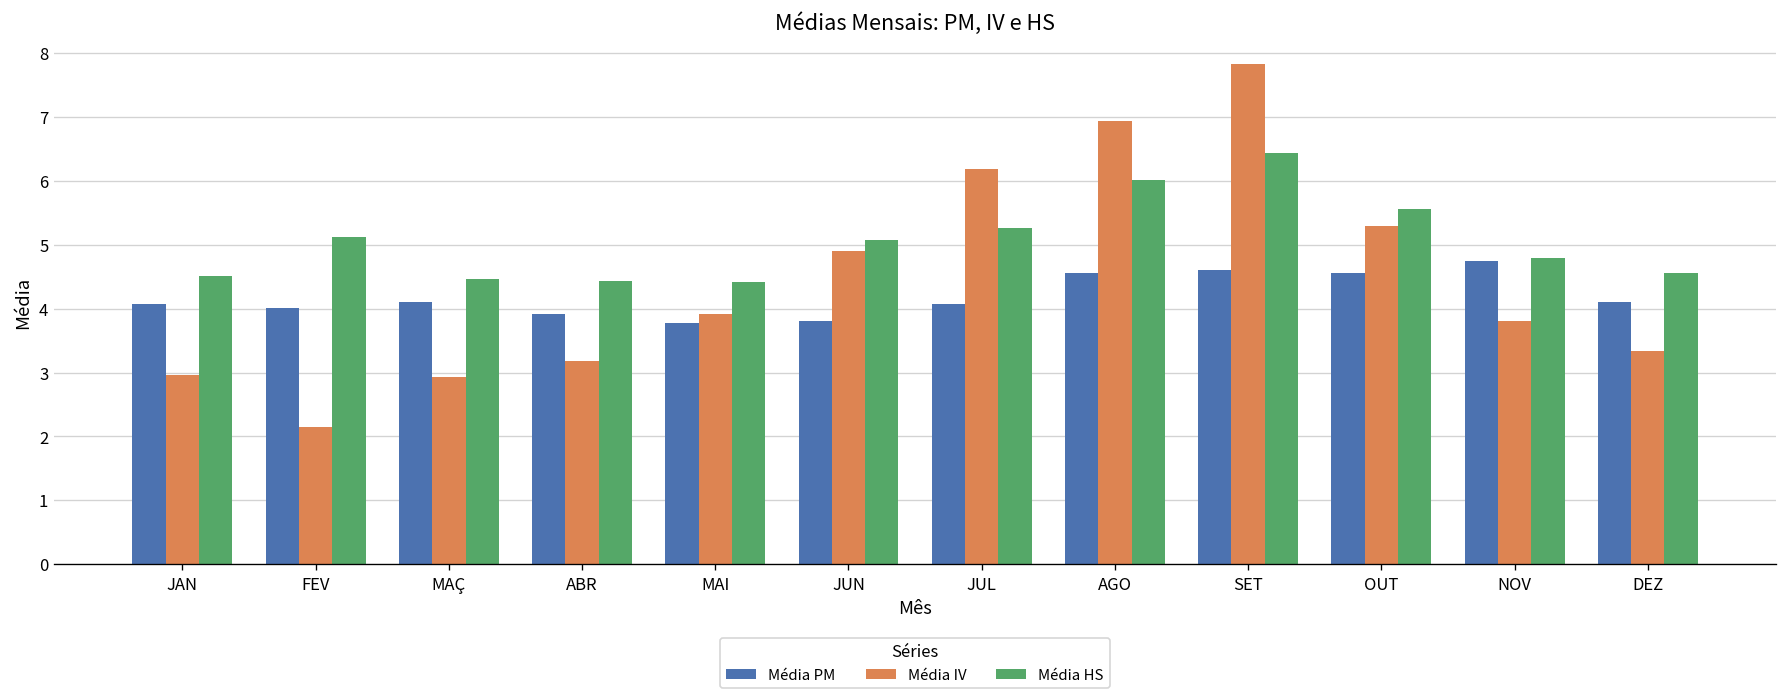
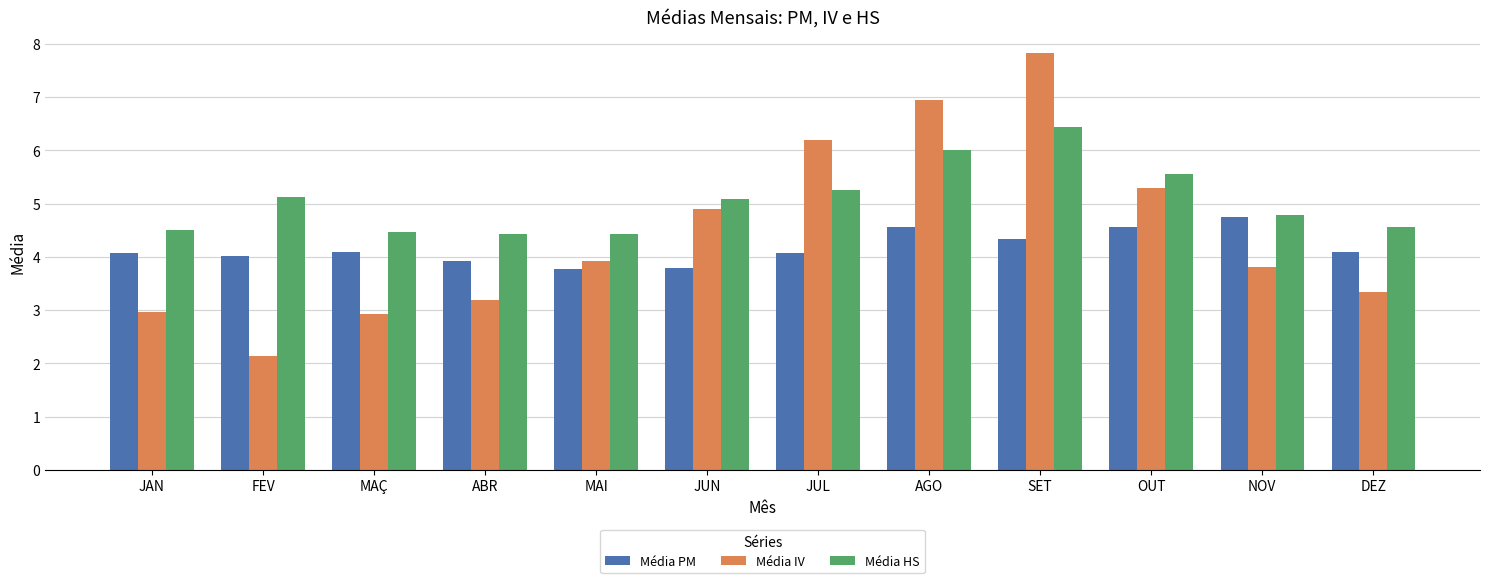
Média PM, SET: 4.6 -> 4.3
